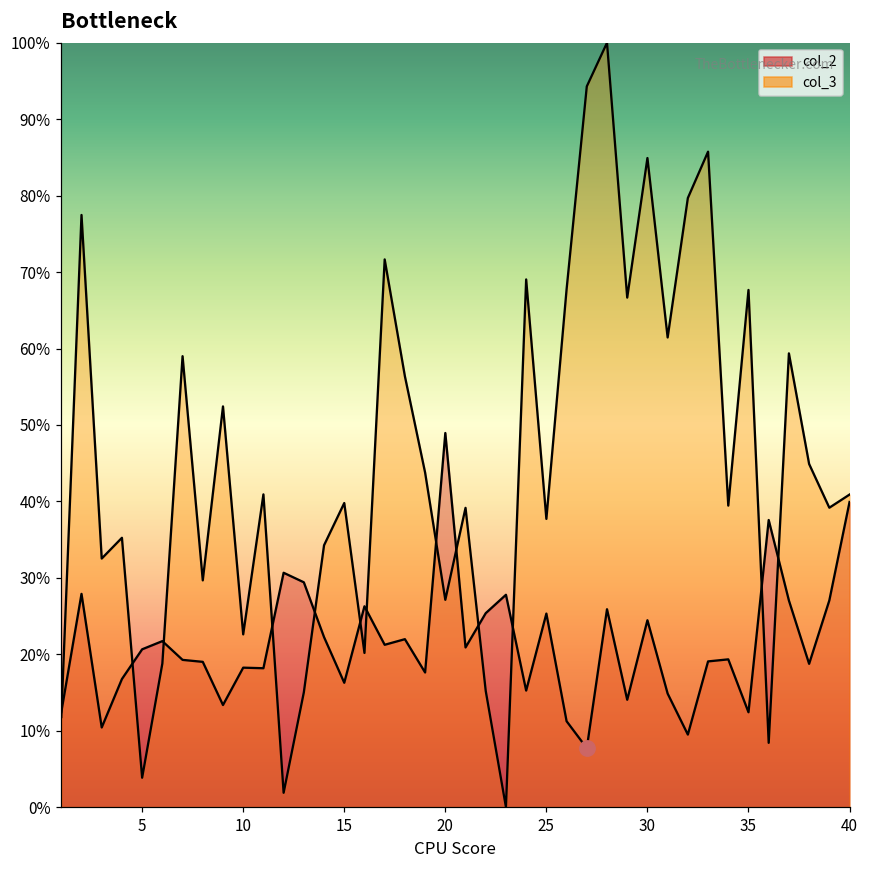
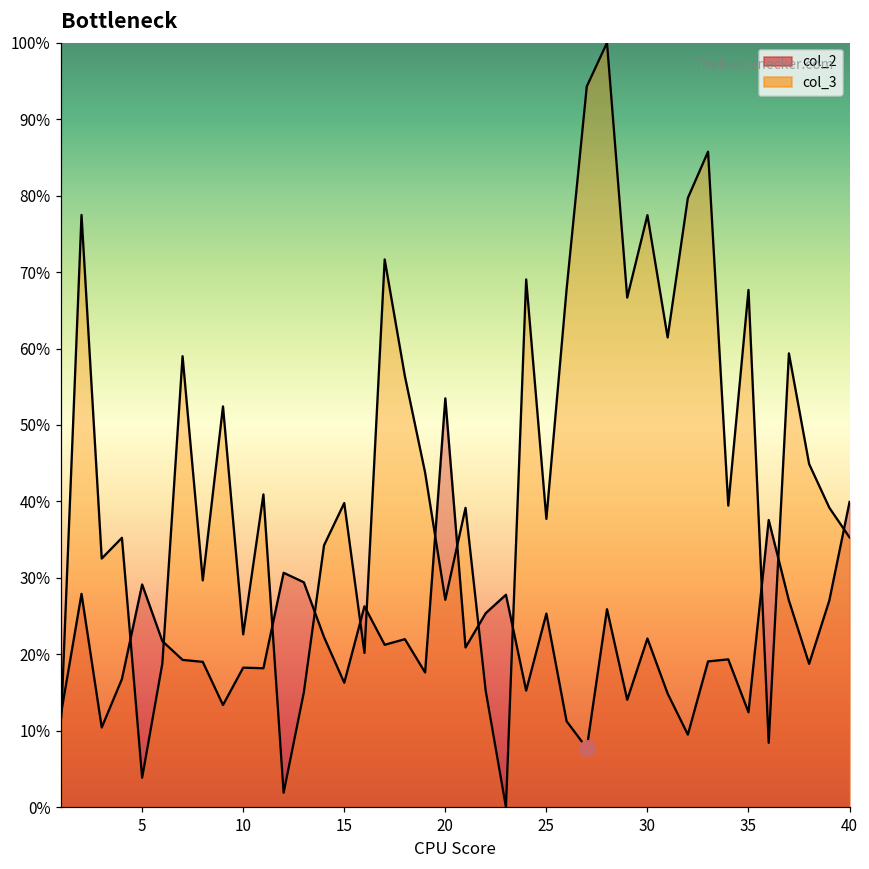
col_2, 5: 21% -> 29%
col_2, 20: 49% -> 53%
col_2, 30: 24% -> 22%
col_3, 30: 85% -> 77%
col_3, 40: 41% -> 35%
